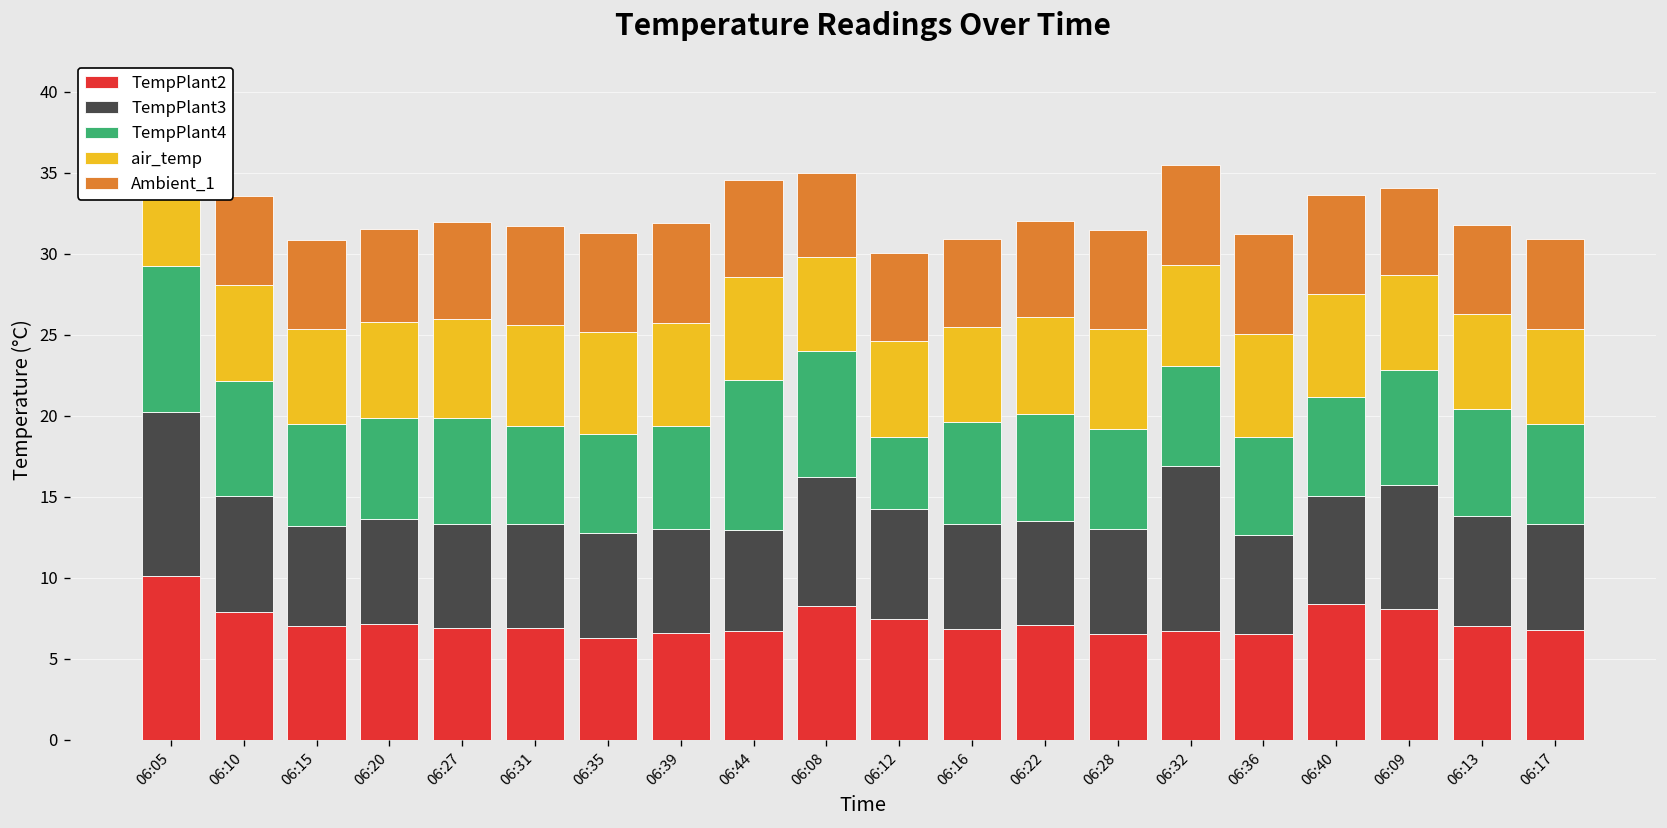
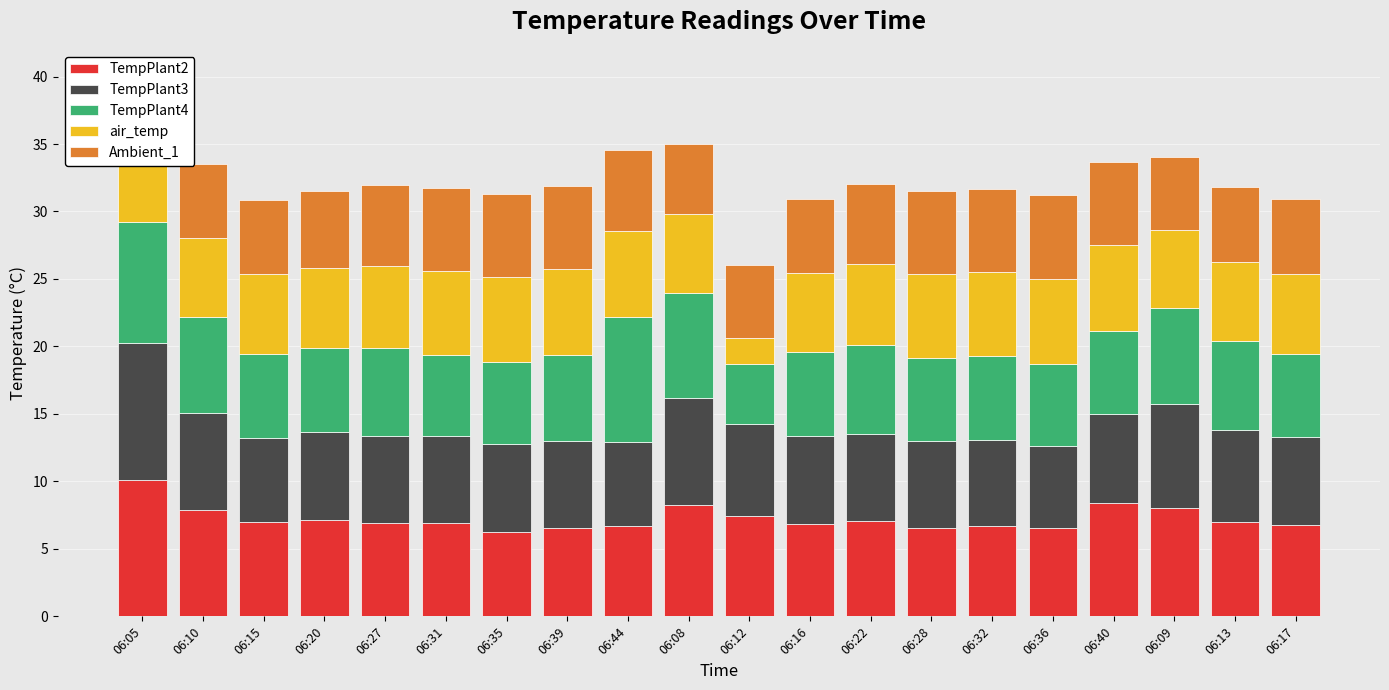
air_temp, 06:12: 5.9 -> 1.9
TempPlant3, 06:32: 10.1 -> 6.3
